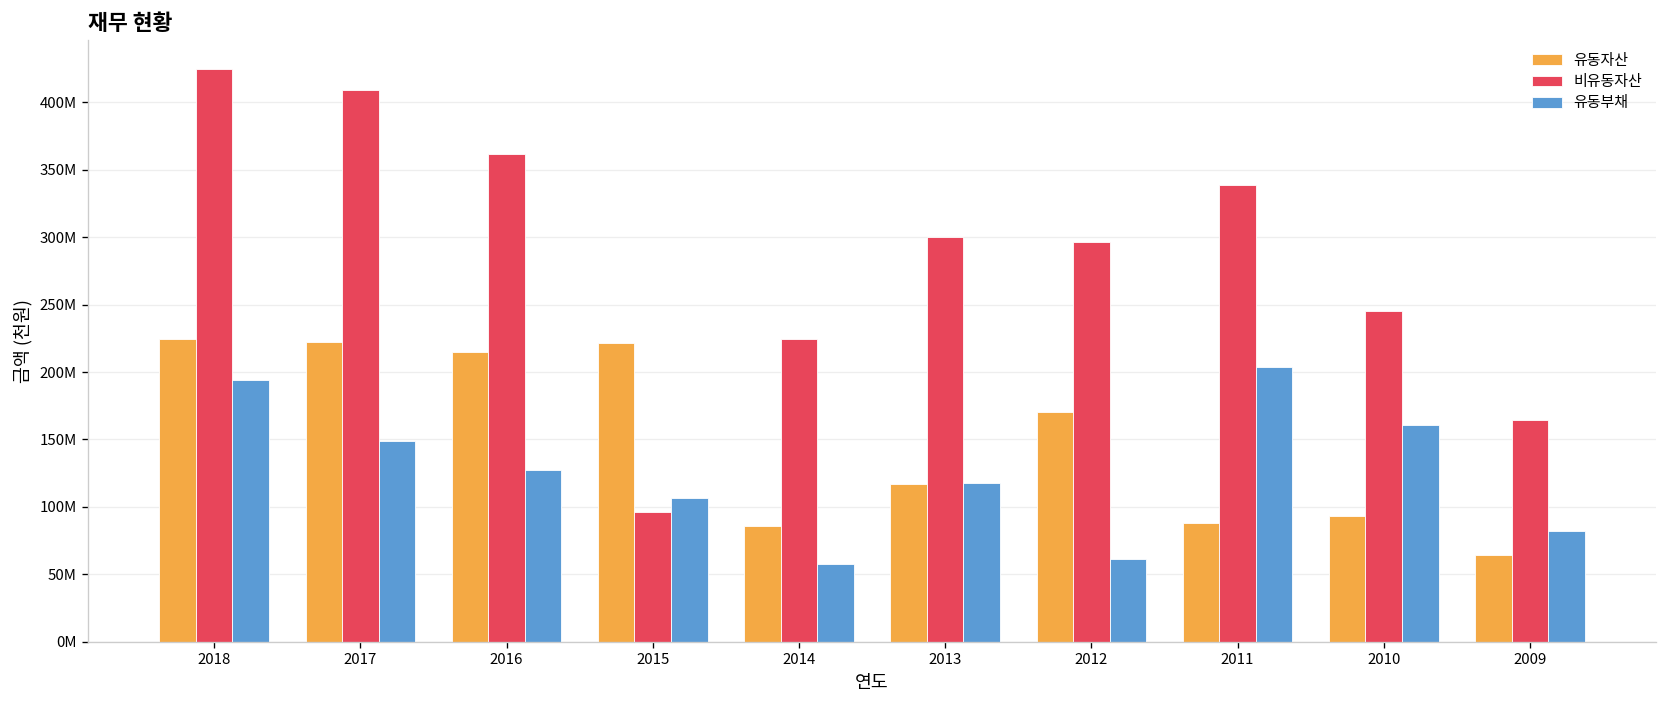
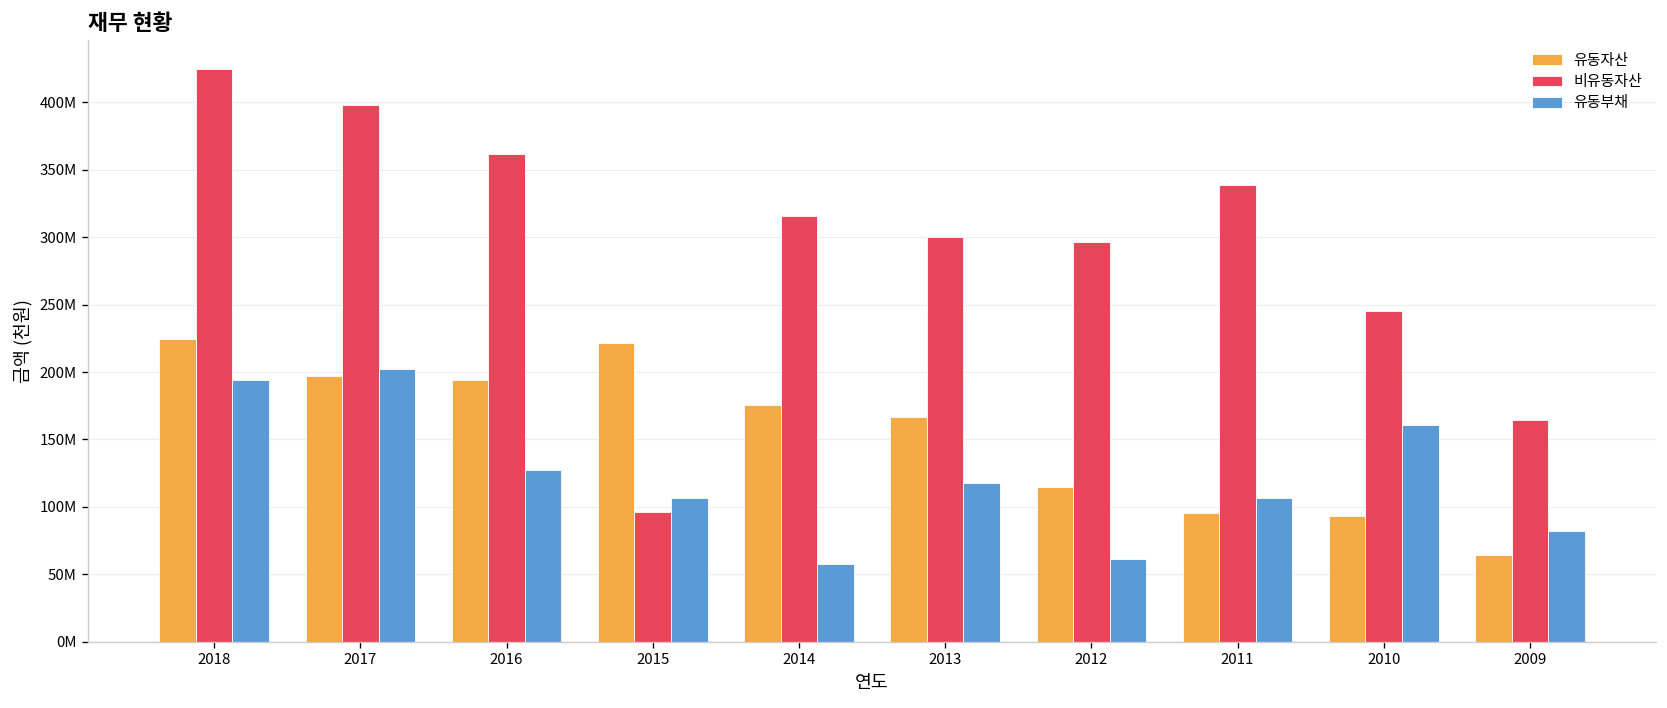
유동자산, 2017: 222000000 -> 197000000
비유동자산, 2017: 409000000 -> 398000000
유동부채, 2017: 149000000 -> 202000000
유동자산, 2016: 215000000 -> 194000000
유동자산, 2014: 86000000 -> 176000000
비유동자산, 2014: 224000000 -> 315000000
유동자산, 2013: 117000000 -> 166000000
유동자산, 2012: 170000000 -> 115000000
유동자산, 2011: 88000000 -> 95000000
유동부채, 2011: 204000000 -> 107000000
